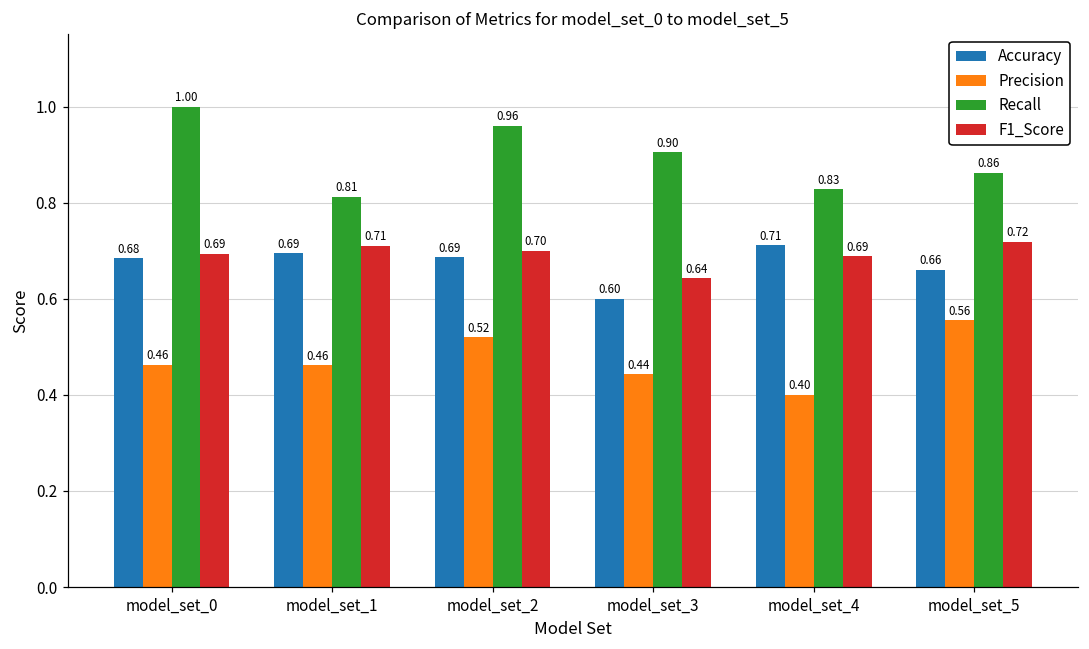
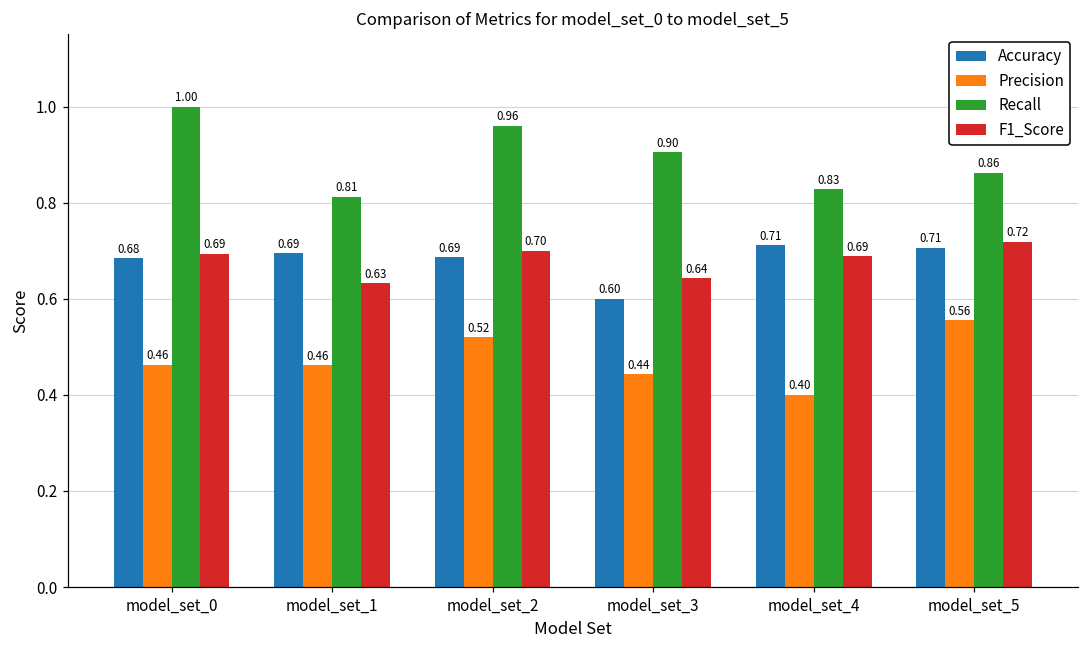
F1_Score, model_set_1: 0.71 -> 0.63
Accuracy, model_set_5: 0.66 -> 0.71
